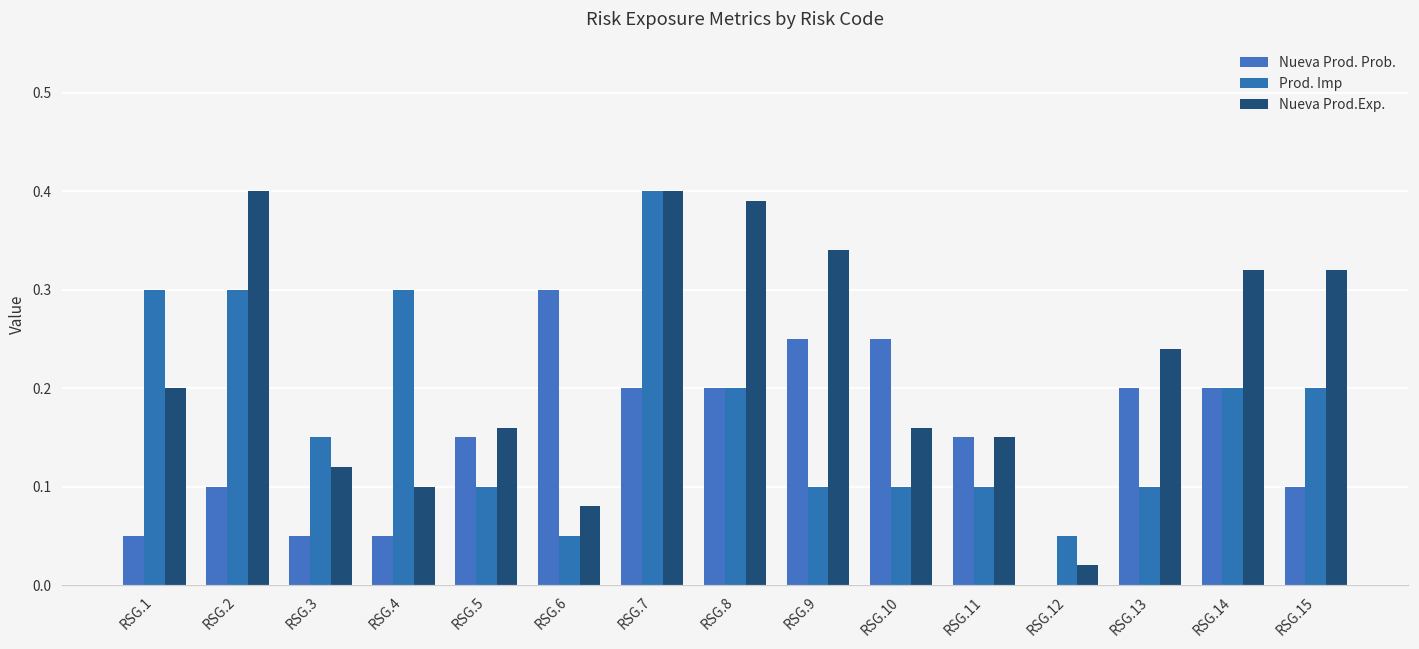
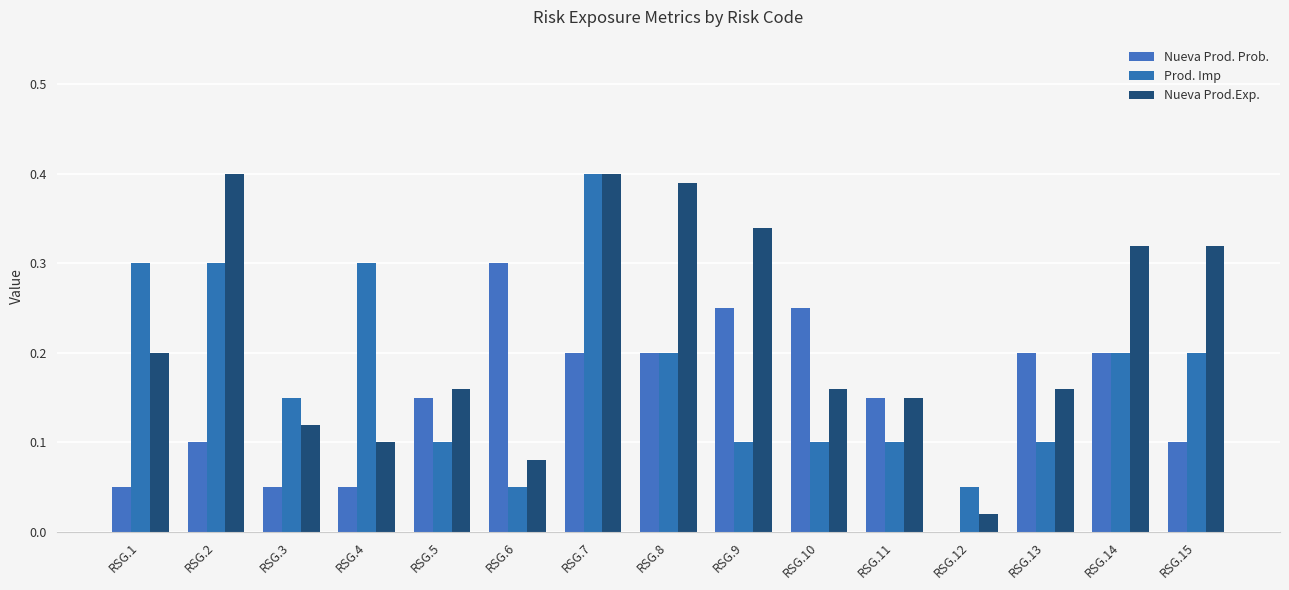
Nueva Prod.Exp., RSG.13: 0.24 -> 0.16
